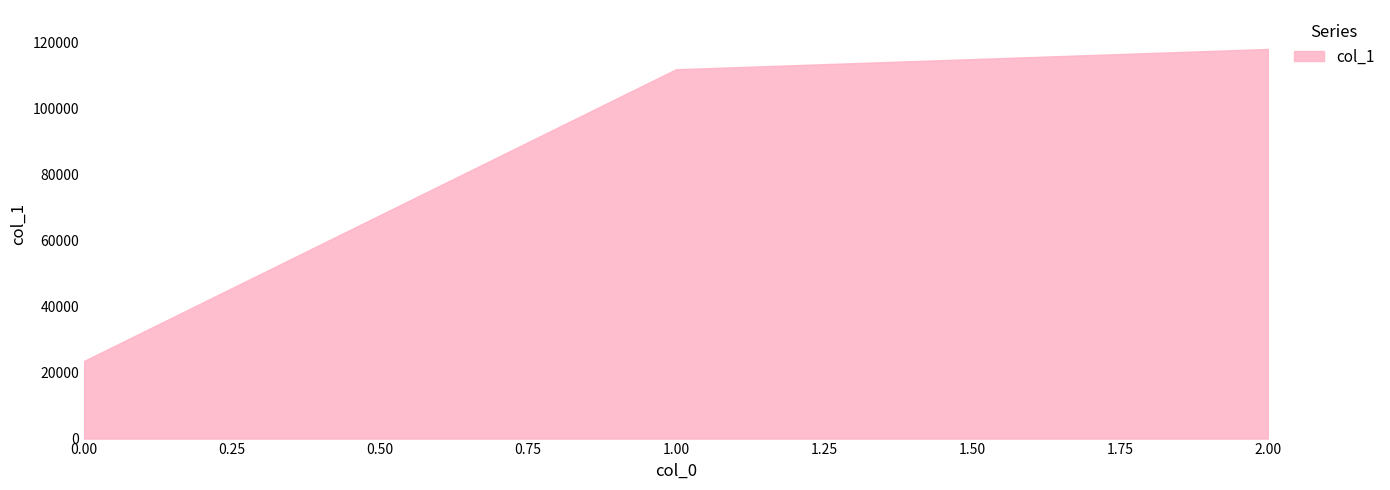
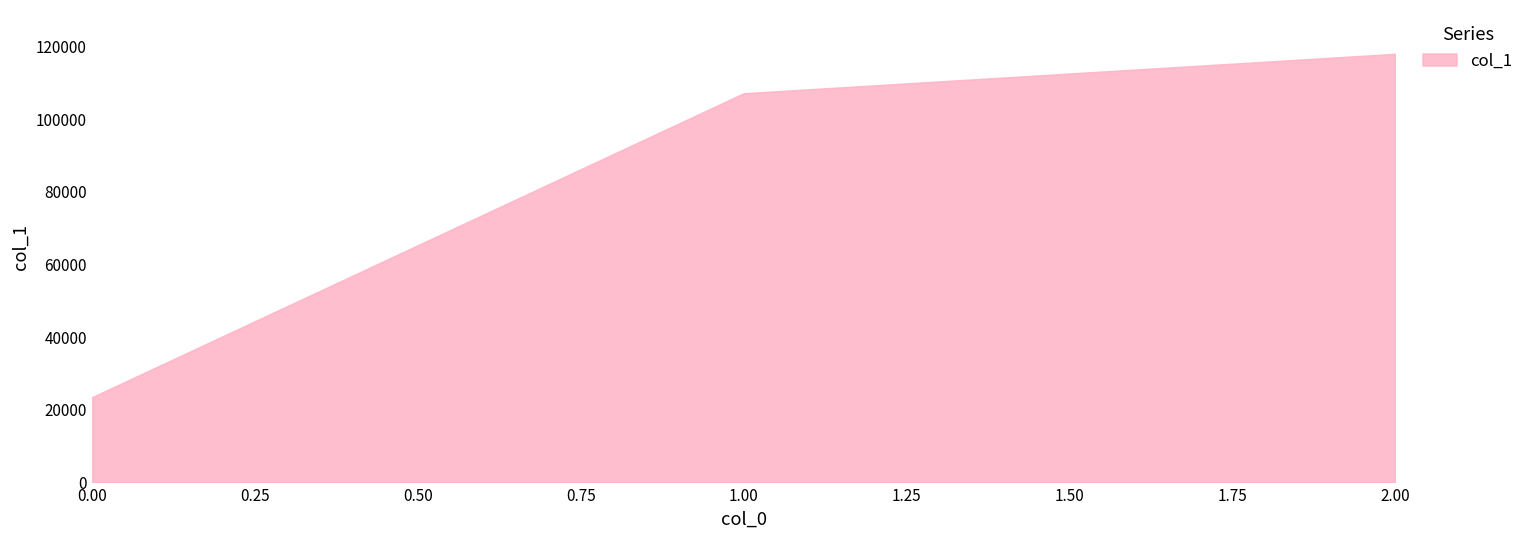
1.00: 112000 -> 107000
